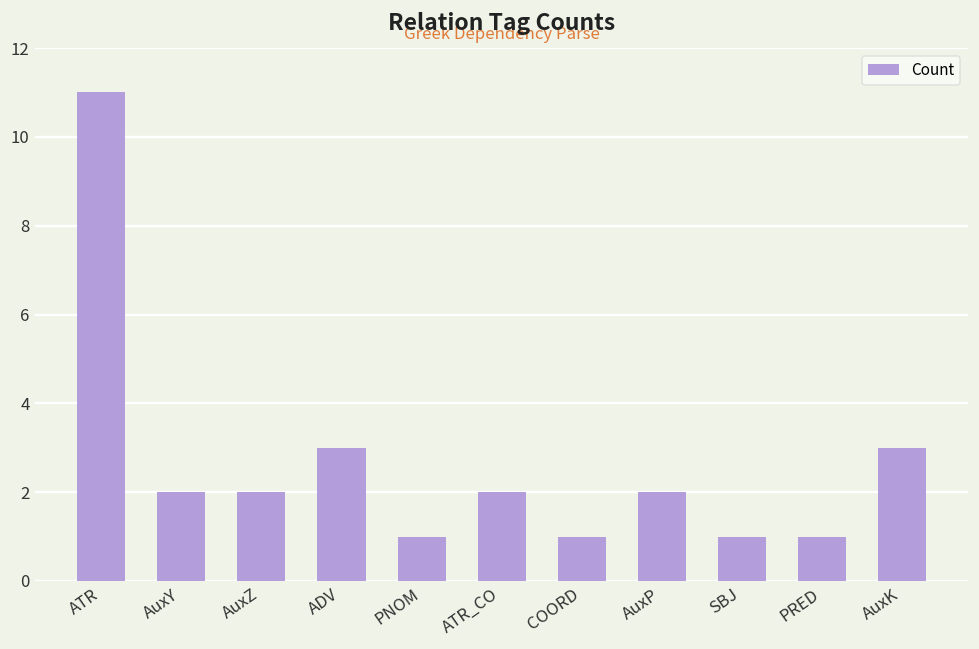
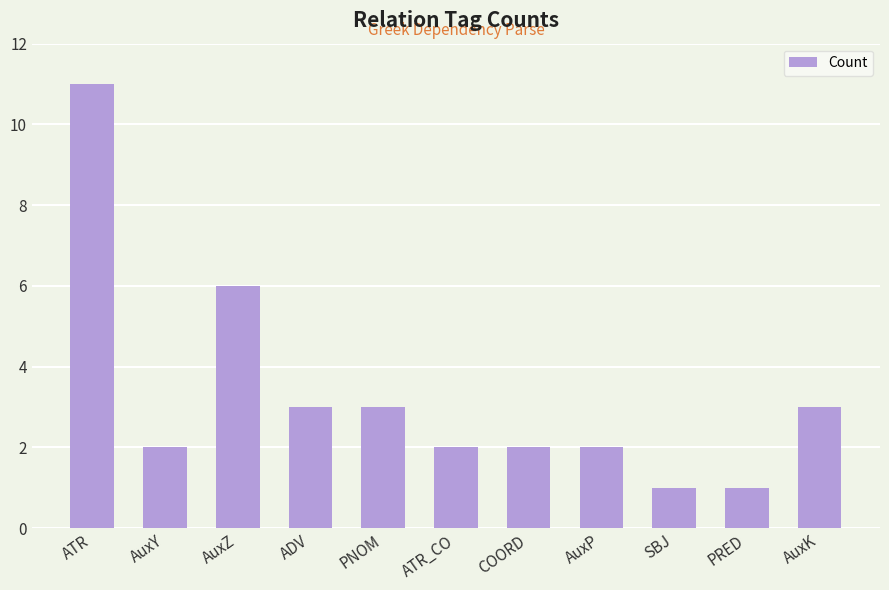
AuxZ: 2 -> 6
PNOM: 1 -> 3
COORD: 1 -> 2
